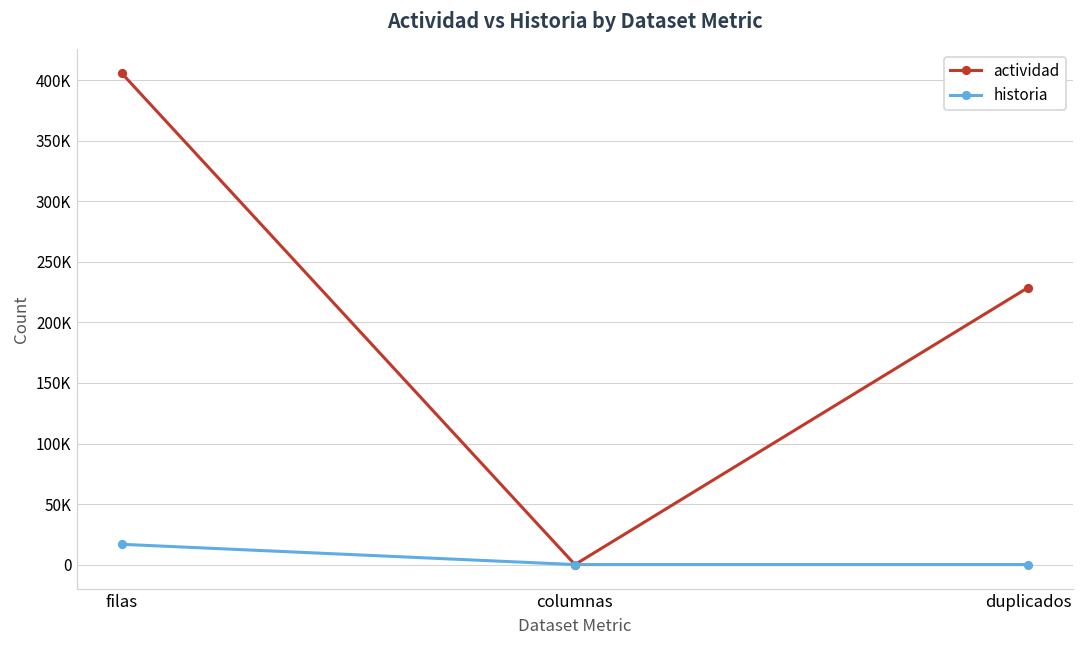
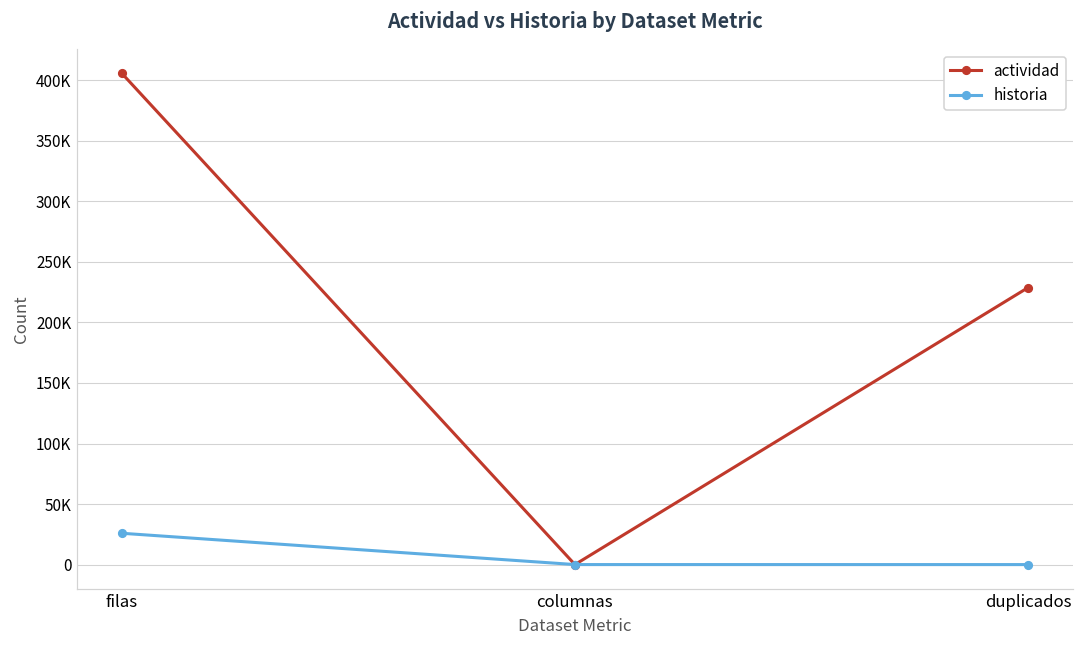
historia, filas: 17000 -> 26000
